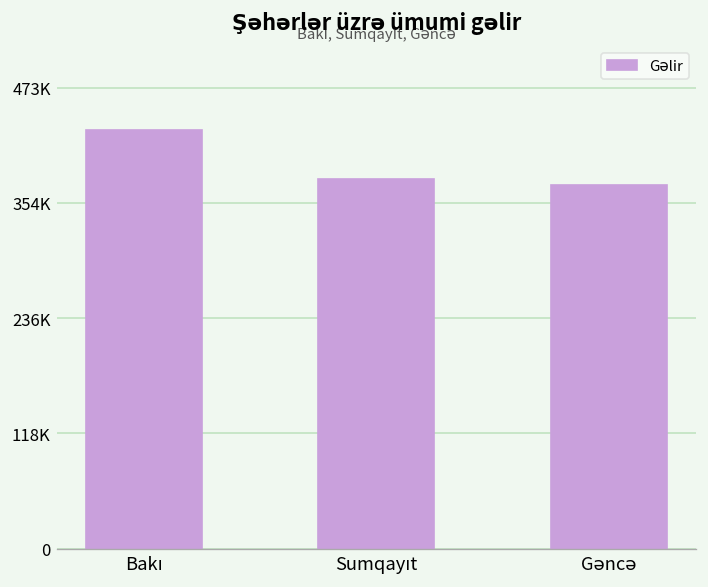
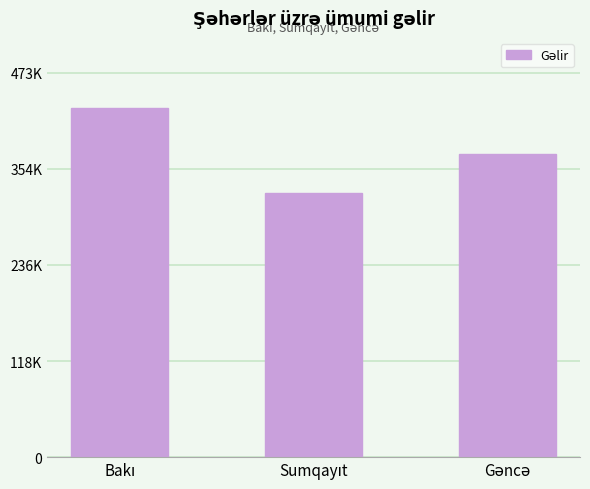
Sumqayıt: 380000 -> 320000
